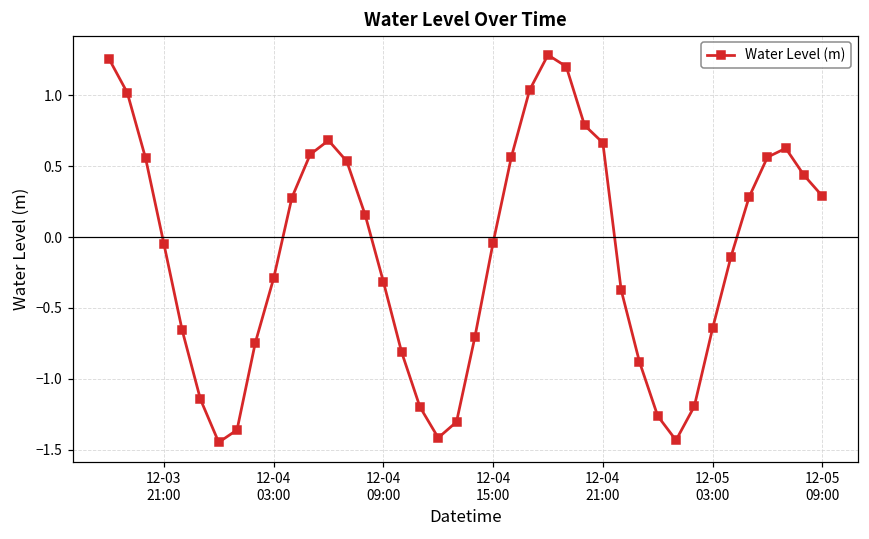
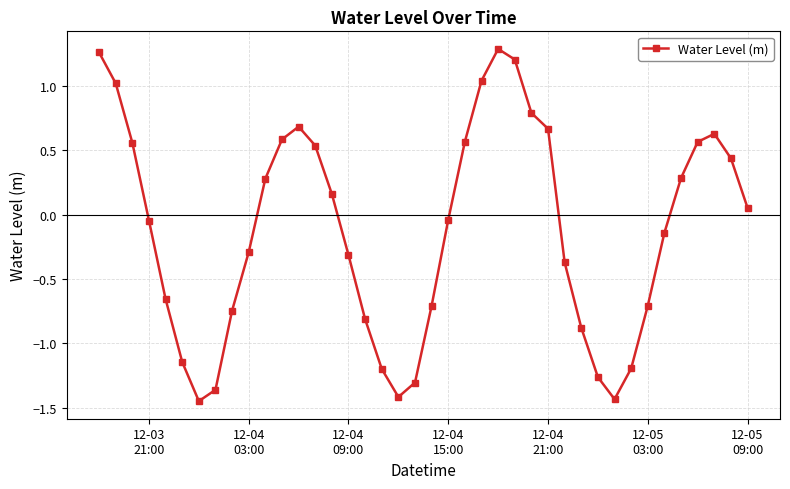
12-05 03:00: -0.64 -> -0.71
12-05 09:00: 0.29 -> 0.05
